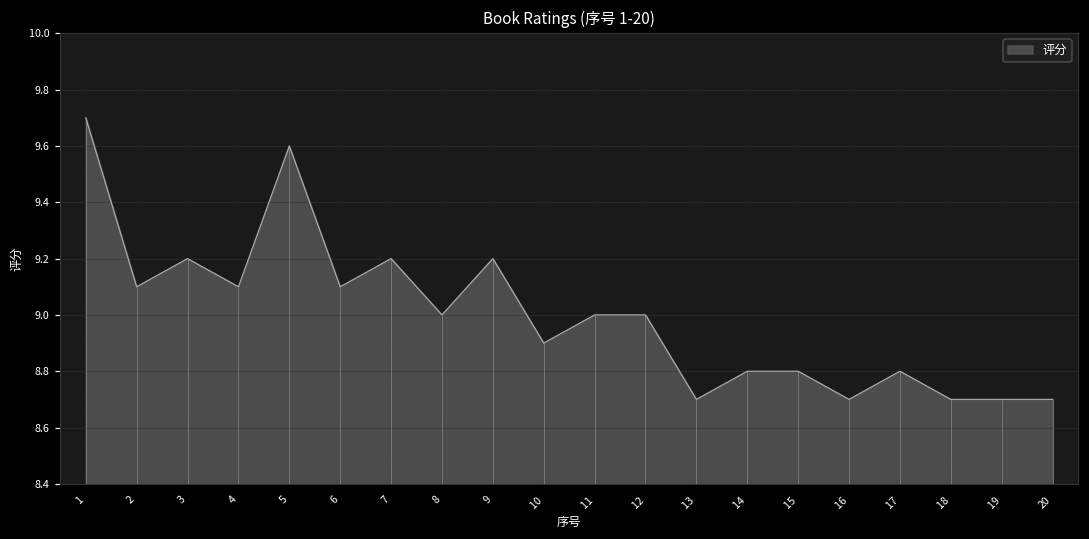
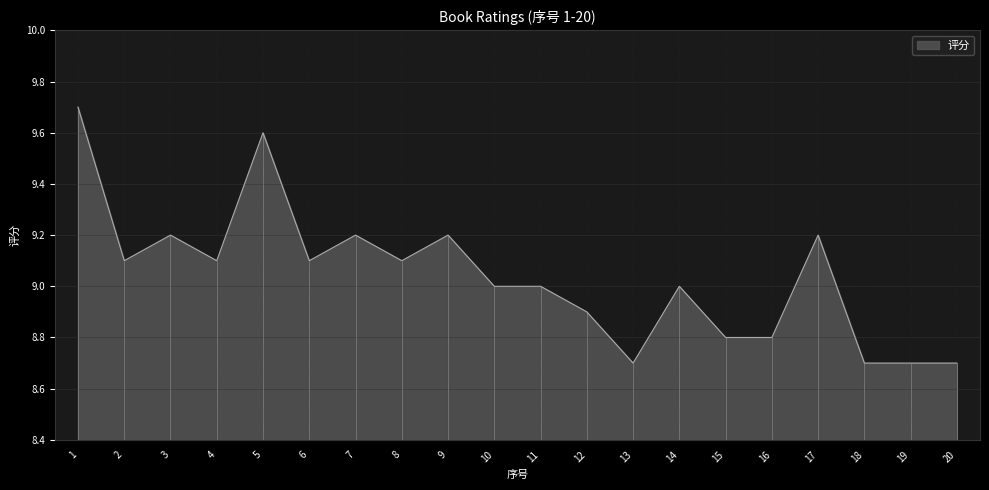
8: 9.0 -> 9.1
10: 8.9 -> 9.0
12: 9.0 -> 8.9
14: 8.8 -> 9.0
16: 8.7 -> 8.8
17: 8.8 -> 9.2
